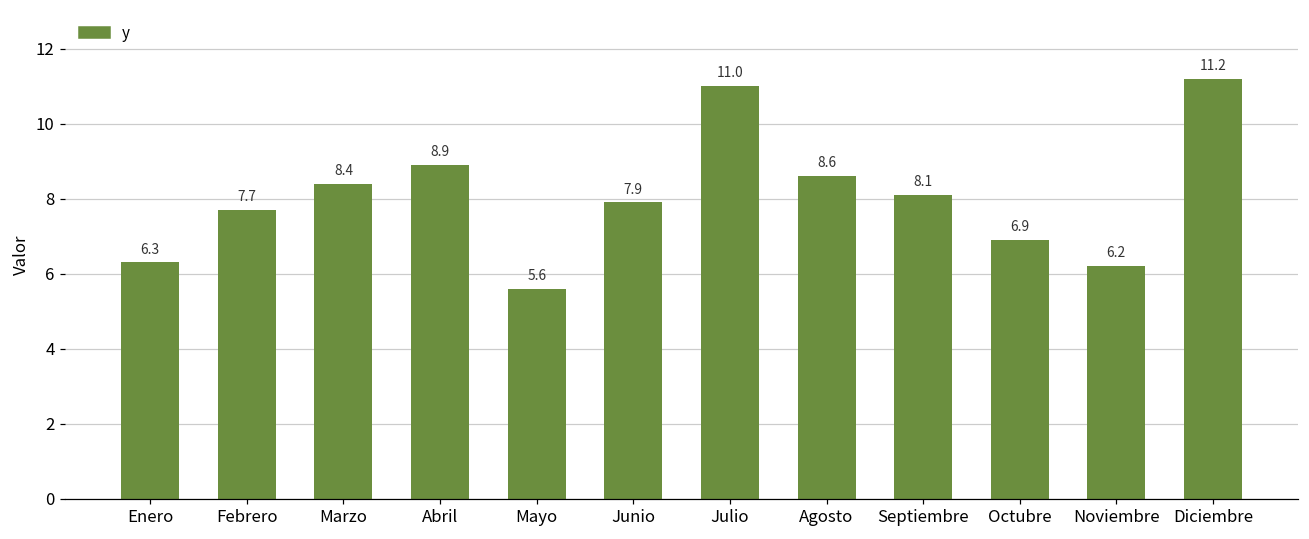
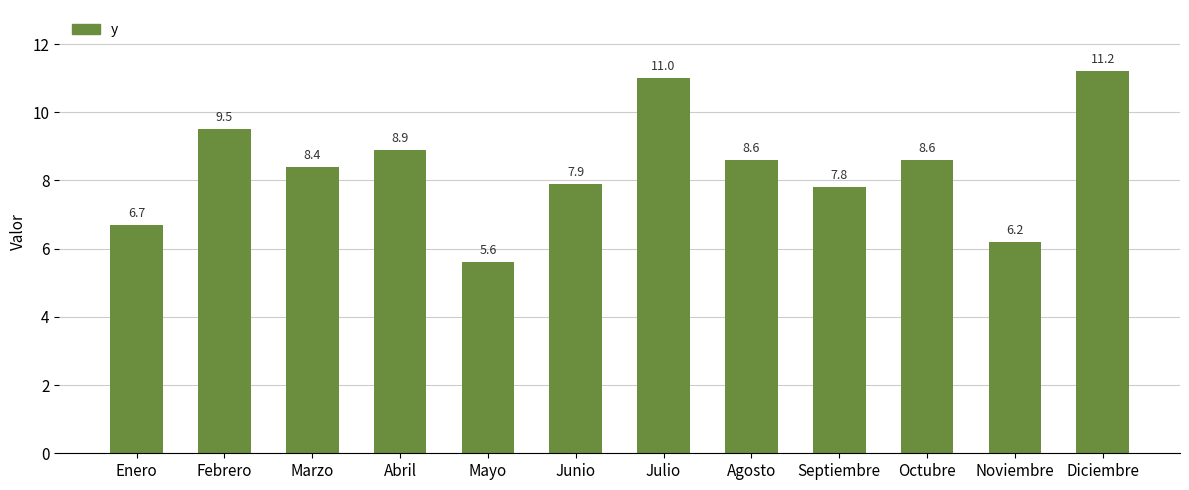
Enero: 6.3 -> 6.7
Febrero: 7.7 -> 9.5
Septiembre: 8.1 -> 7.8
Octubre: 6.9 -> 8.6
